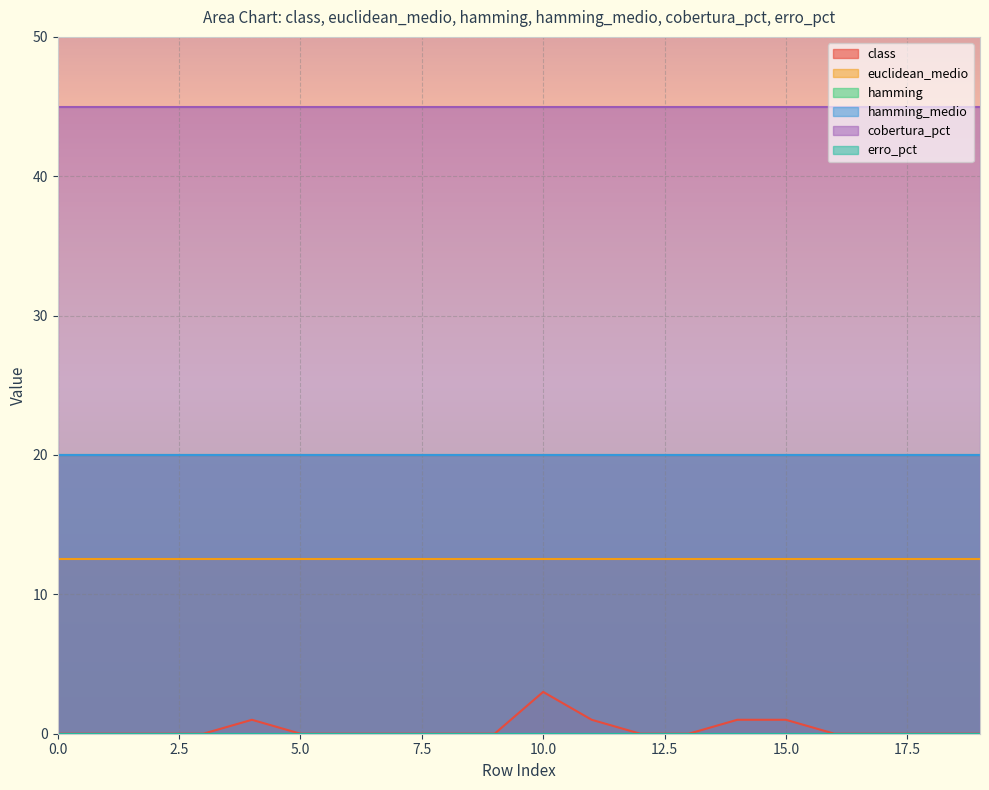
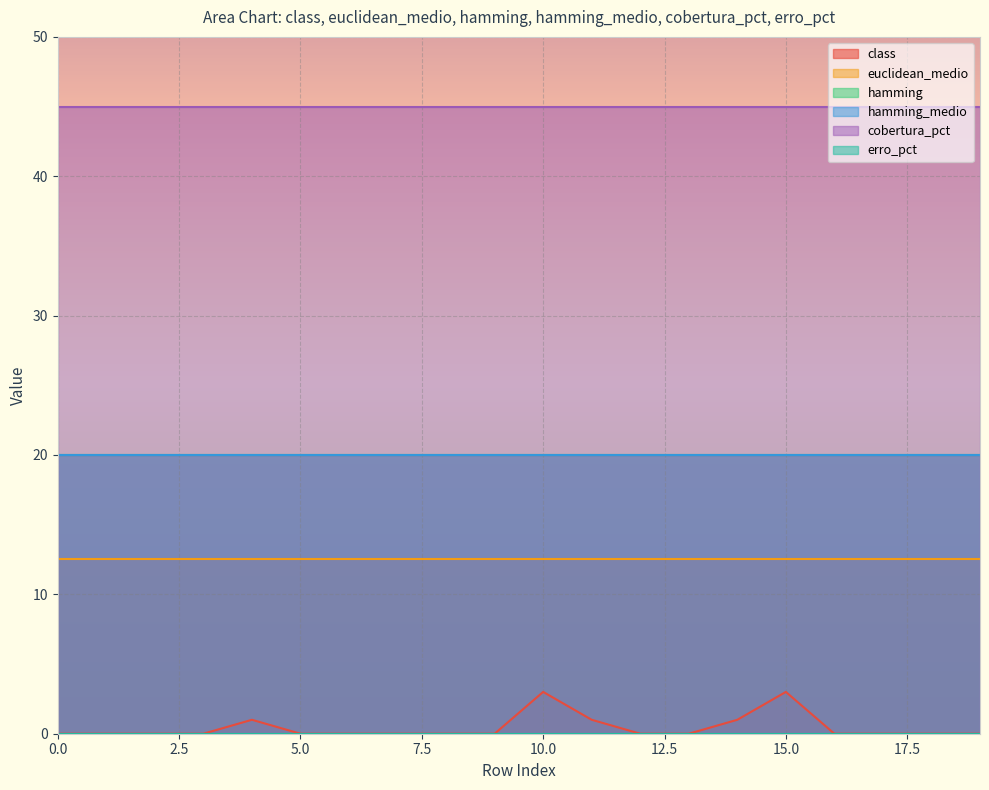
class, 15.0: 1 -> 3
